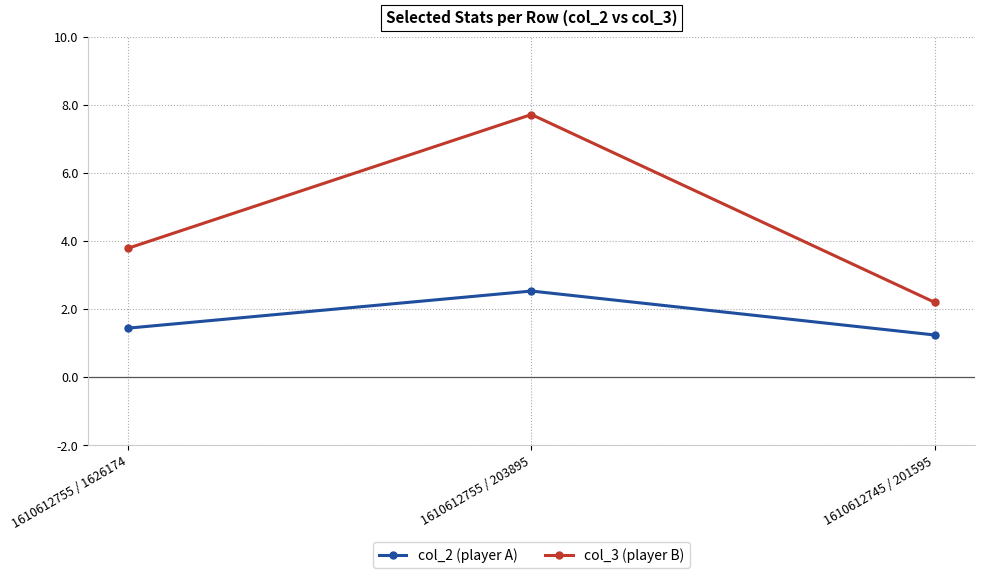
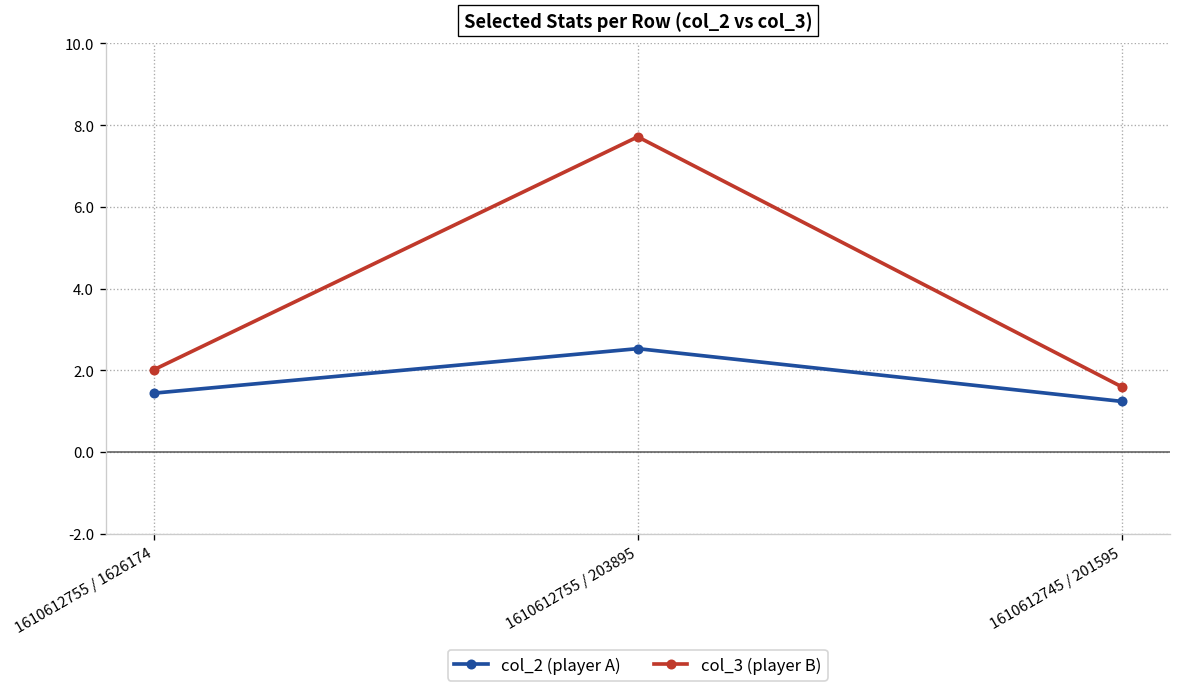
col_3 (player B), 1610612755 / 1626174: 3.8 -> 2.0
col_3 (player B), 1610612745 / 201595: 2.2 -> 1.6
